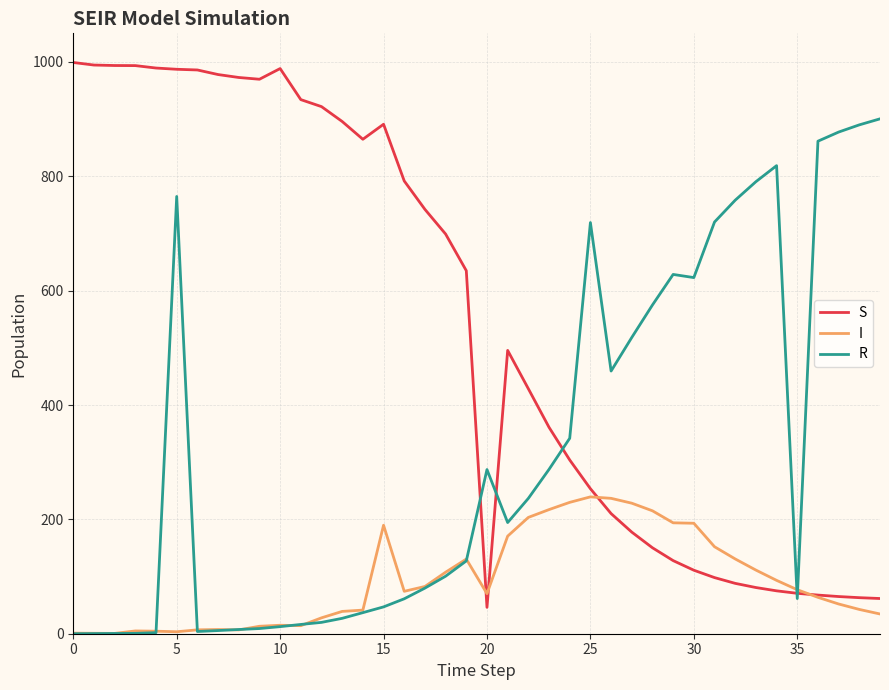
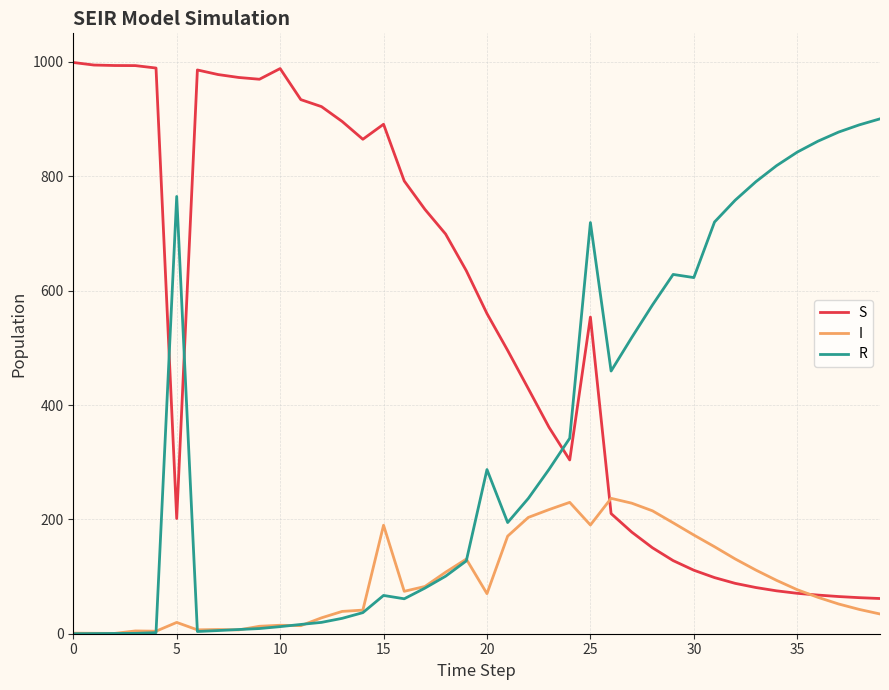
S, 5: 990 -> 200
I, 5: 0 -> 20
R, 15: 50 -> 70
S, 20: 50 -> 560
S, 25: 250 -> 550
I, 25: 240 -> 190
I, 30: 190 -> 170
R, 35: 60 -> 840
